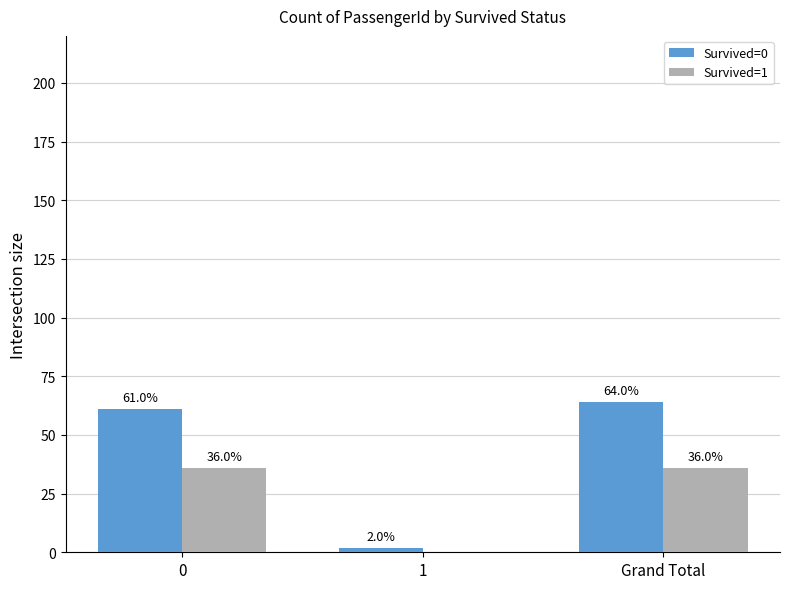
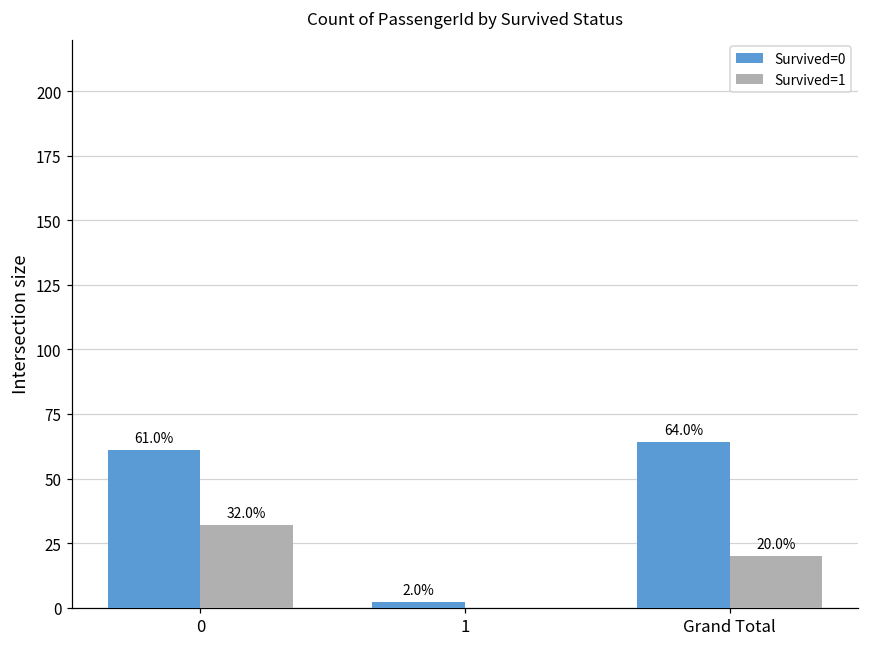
Survived=1, 0: 36.0% -> 32.0%
Survived=1, Grand Total: 36.0% -> 20.0%
